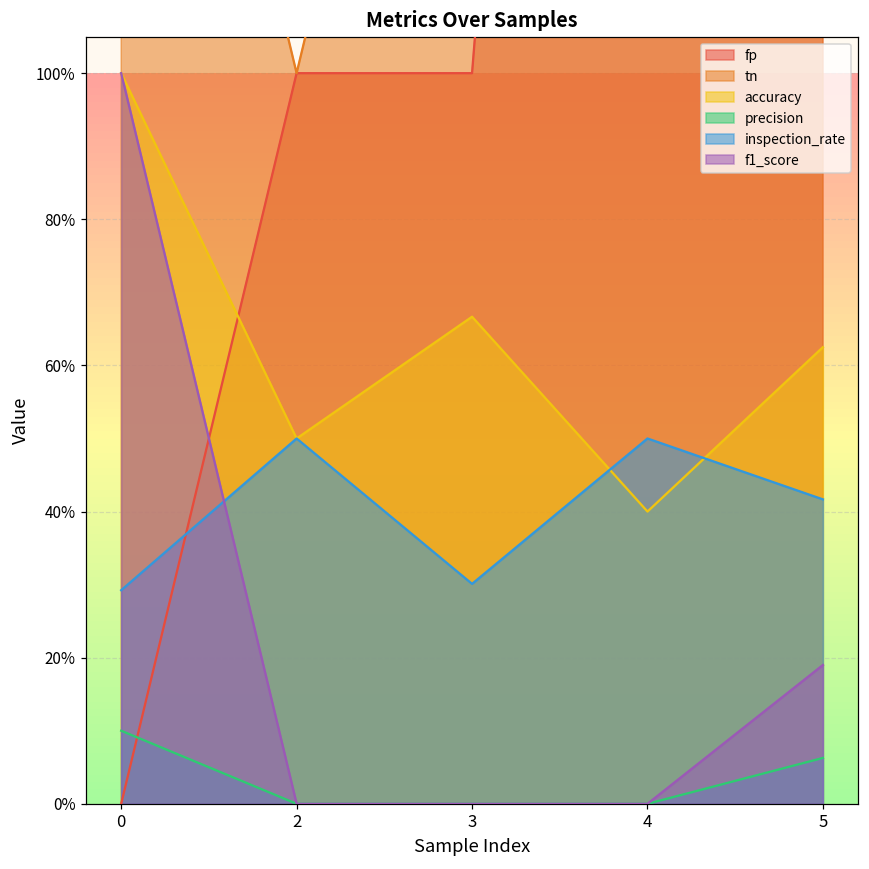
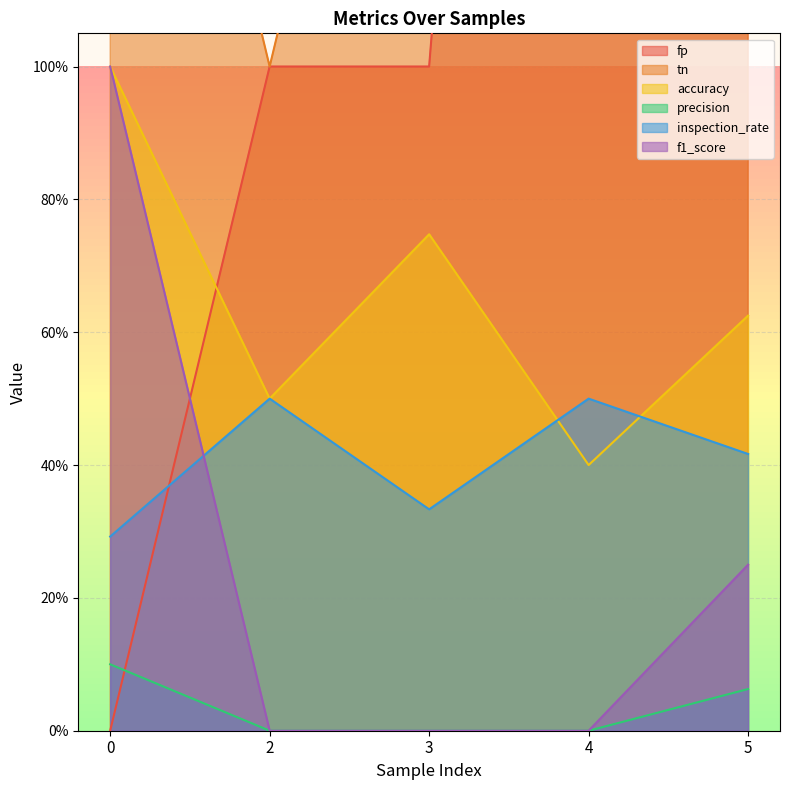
accuracy, 3: 67% -> 75%
inspection_rate, 3: 30% -> 33%
f1_score, 5: 19% -> 25%
